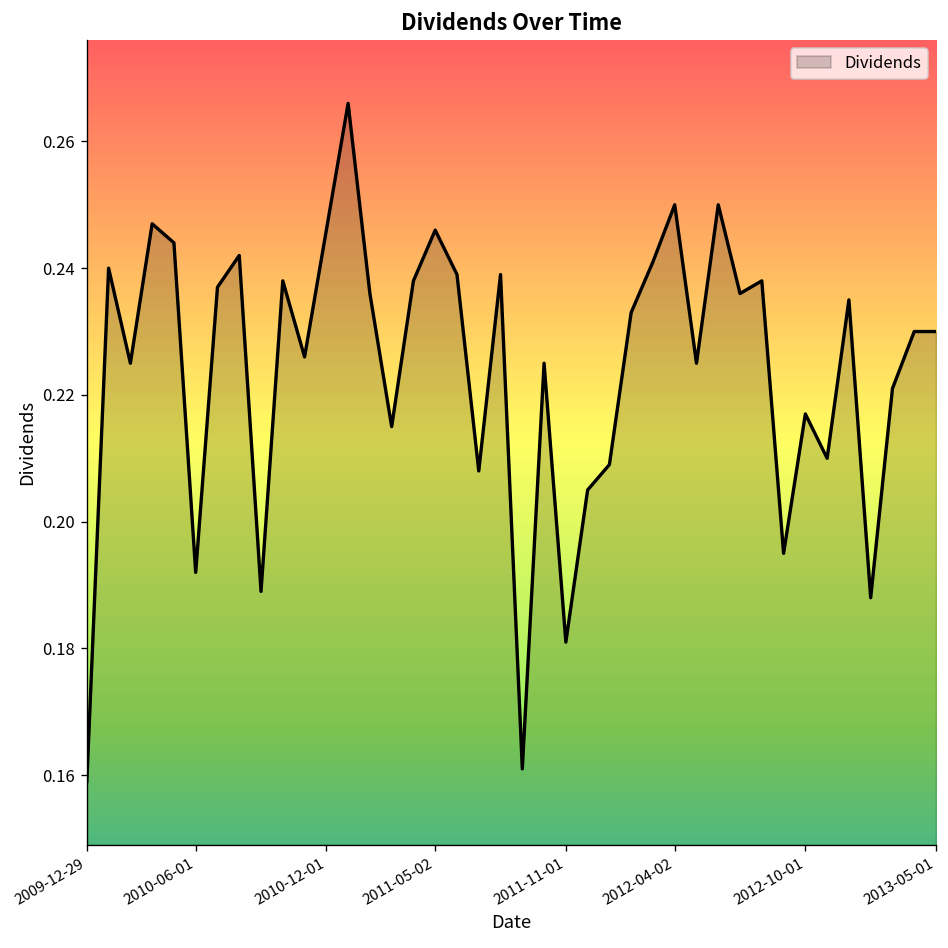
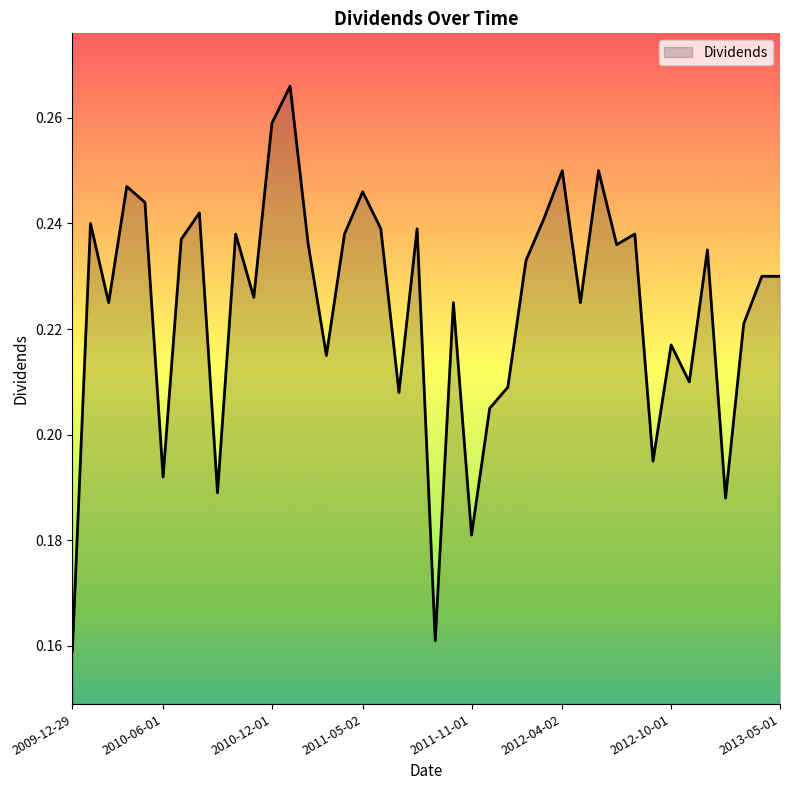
2010-12-01: 0.246 -> 0.259
